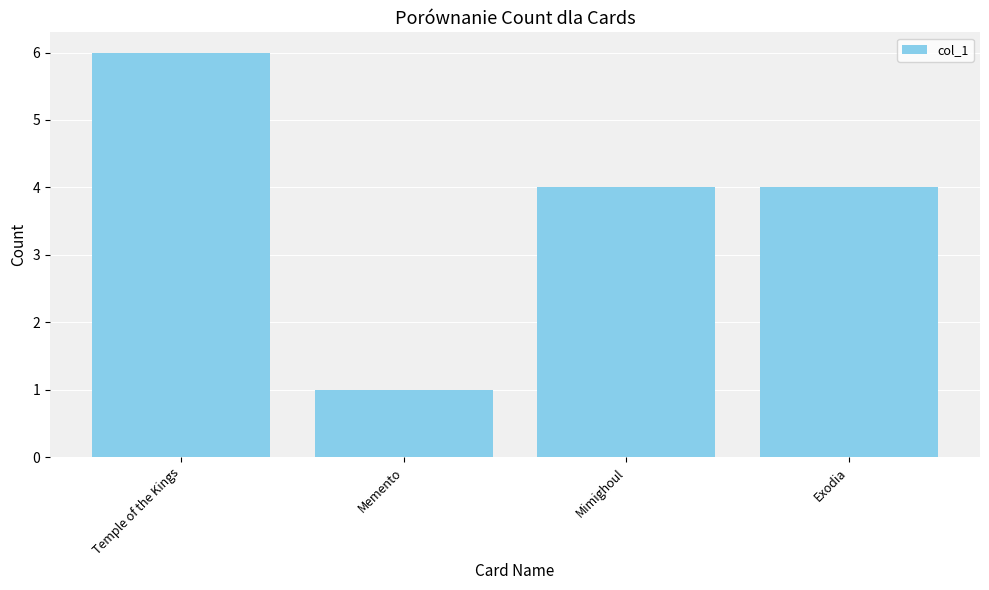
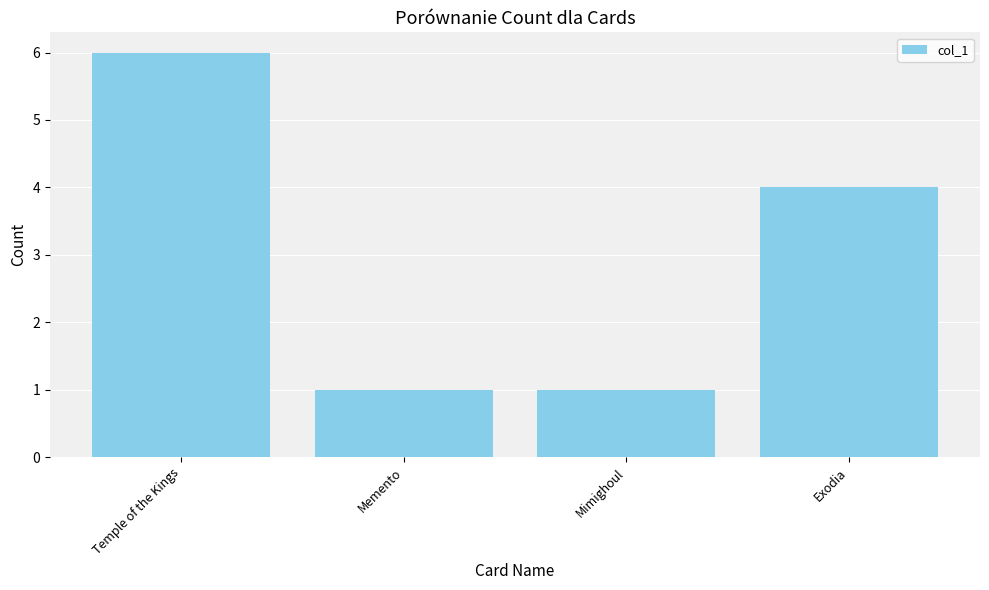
Mimighoul: 4 -> 1
